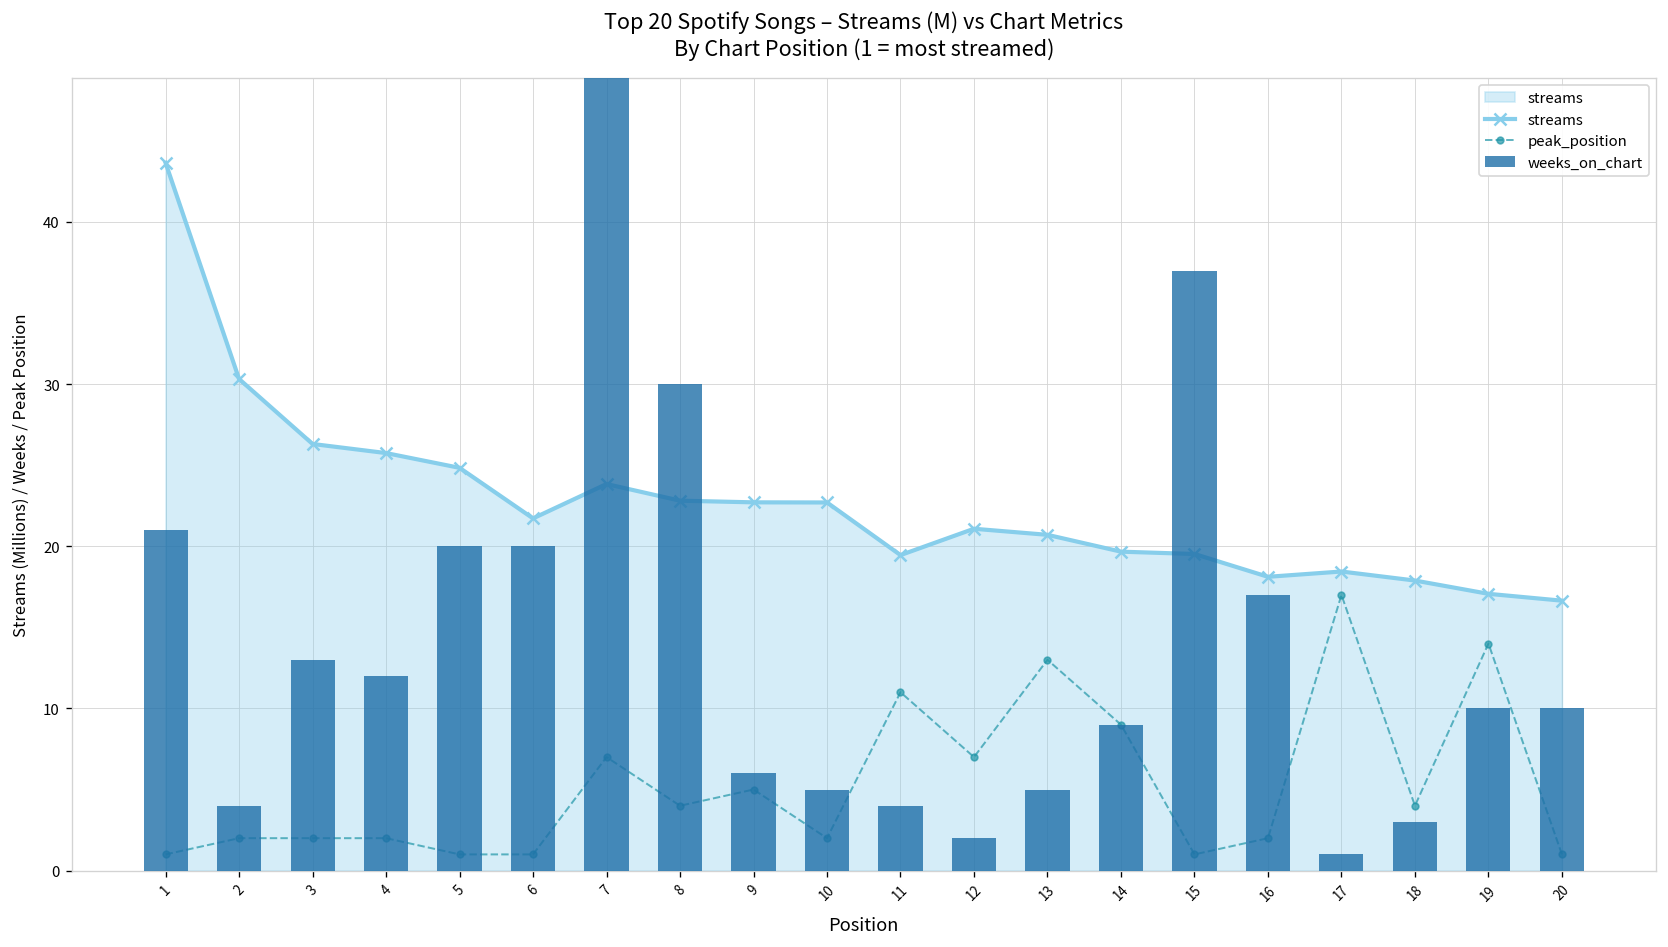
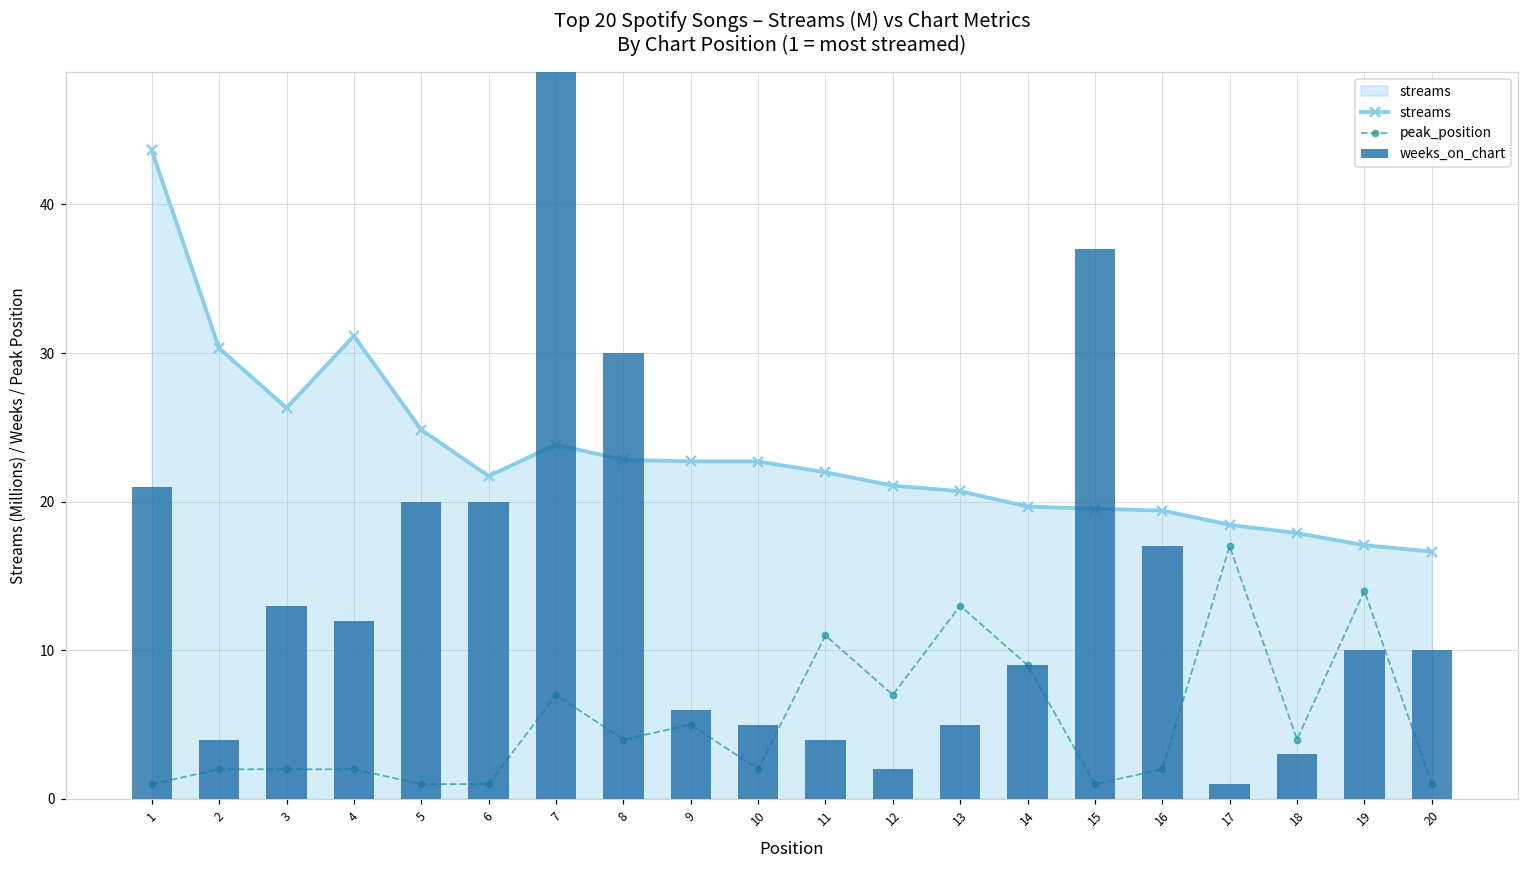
streams, 4: 25.7 -> 31.2
streams, 11: 19.5 -> 22.0
streams, 16: 18.1 -> 19.4
